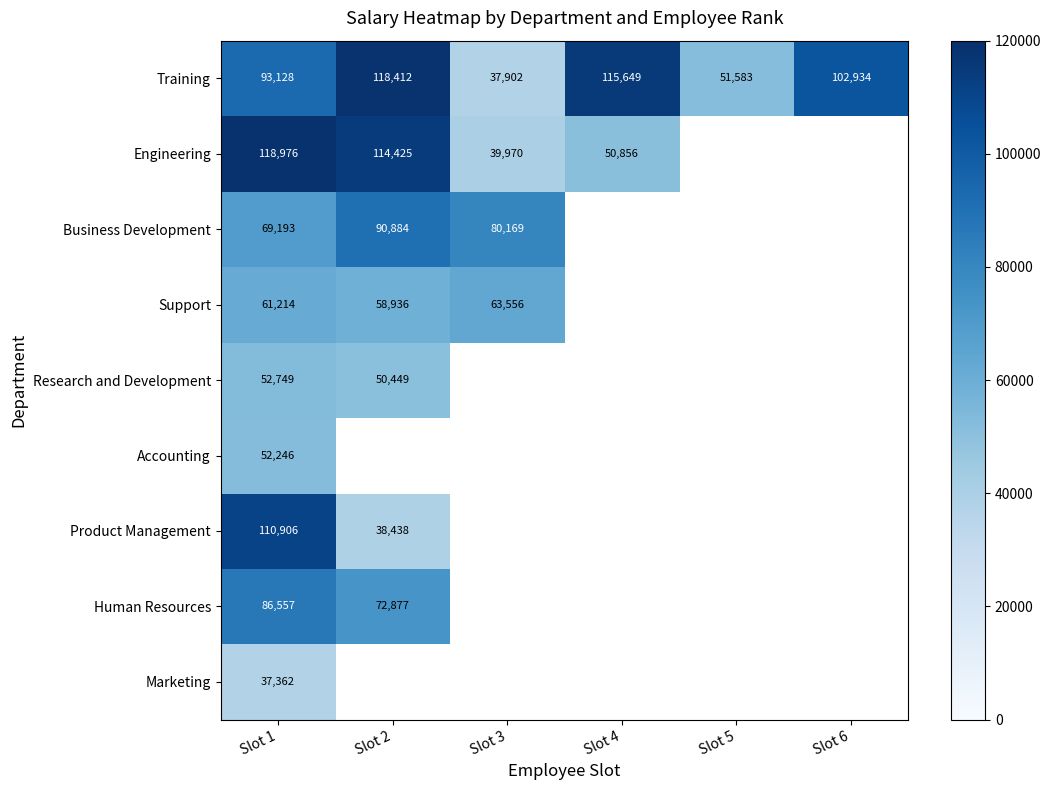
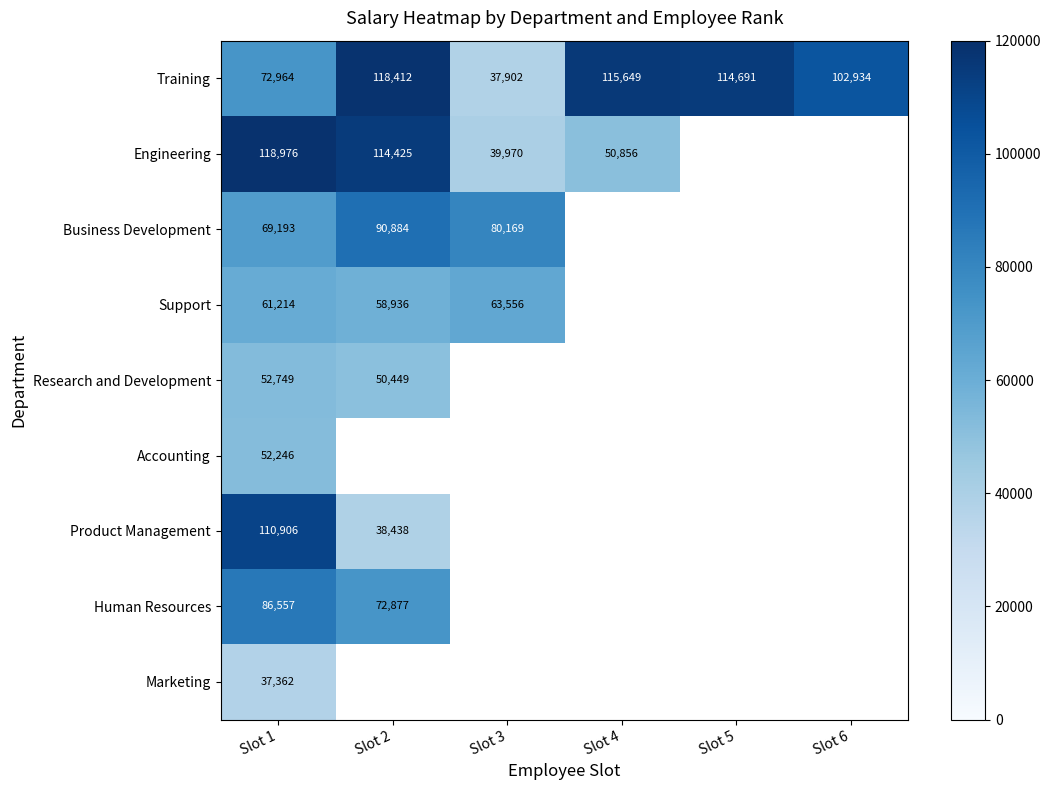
Training, Slot 1: 93,128 -> 72,964
Training, Slot 5: 51,583 -> 114,691
